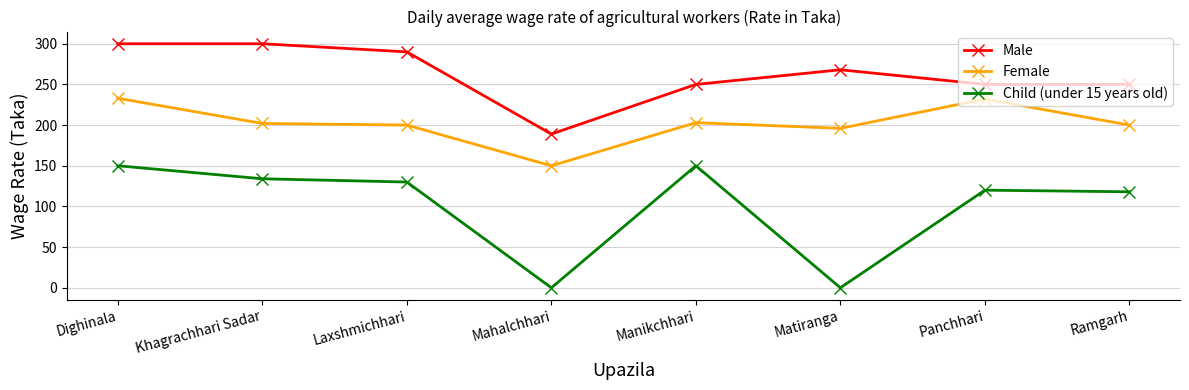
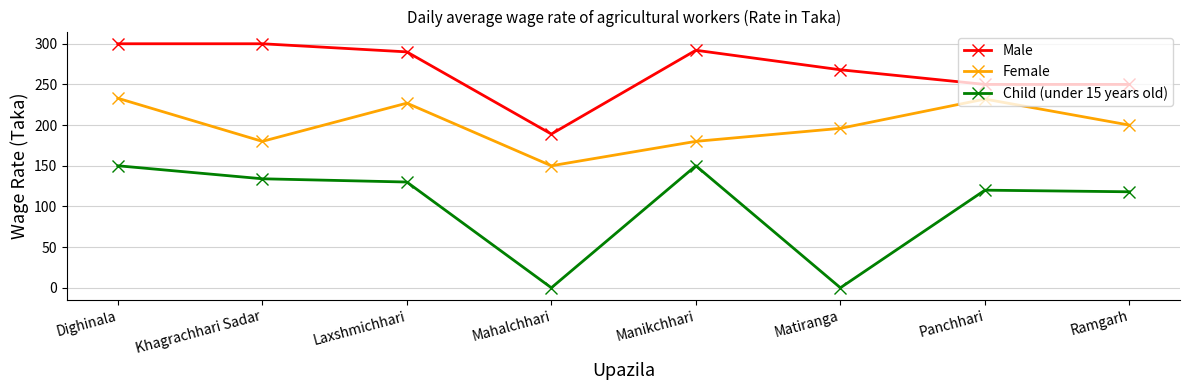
Female, Khagrachhari Sadar: 200 -> 180
Female, Laxshmichhari: 200 -> 230
Male, Manikchhari: 250 -> 290
Female, Manikchhari: 200 -> 180
